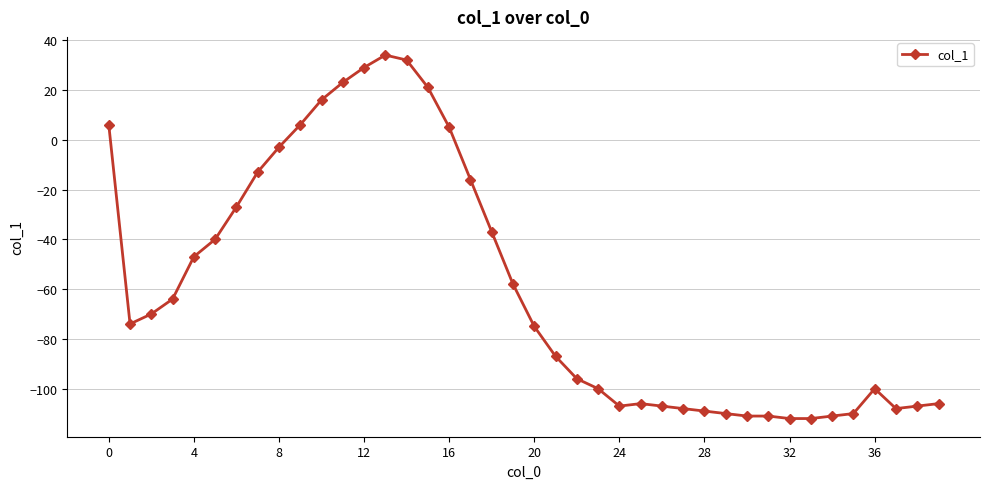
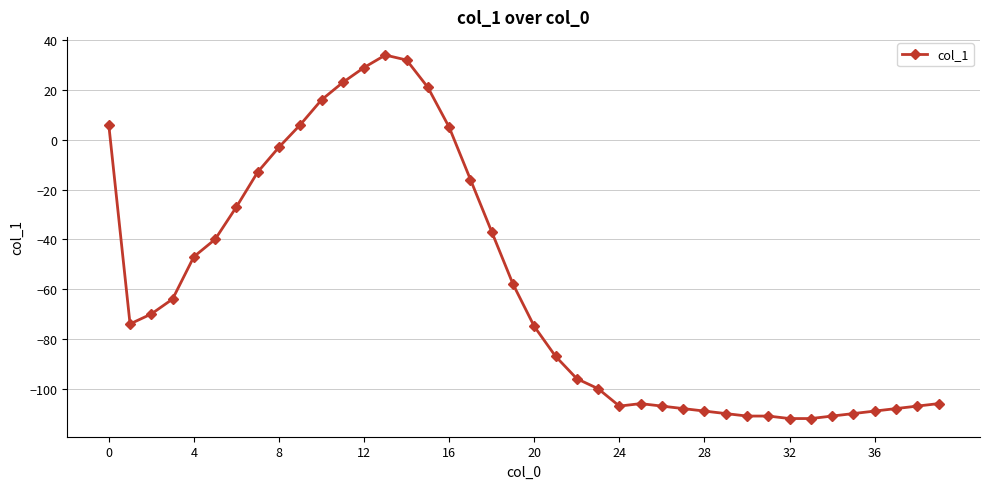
36: -100 -> -109
